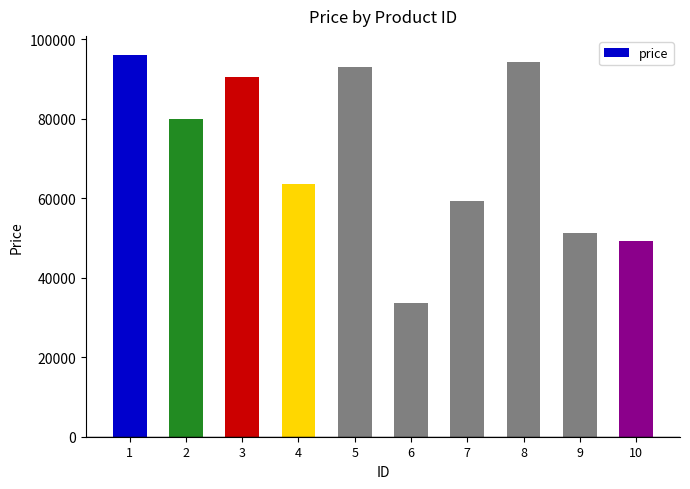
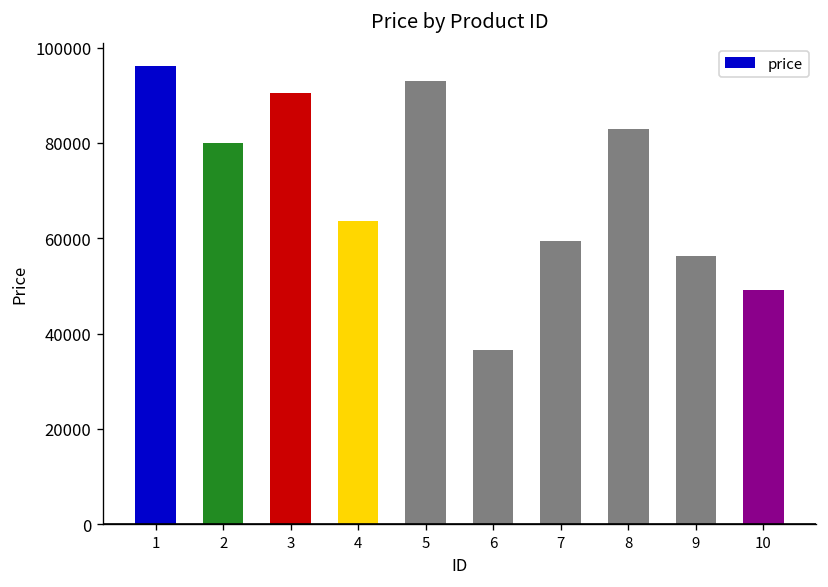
6: 34000 -> 36000
8: 94000 -> 83000
9: 51000 -> 56000
